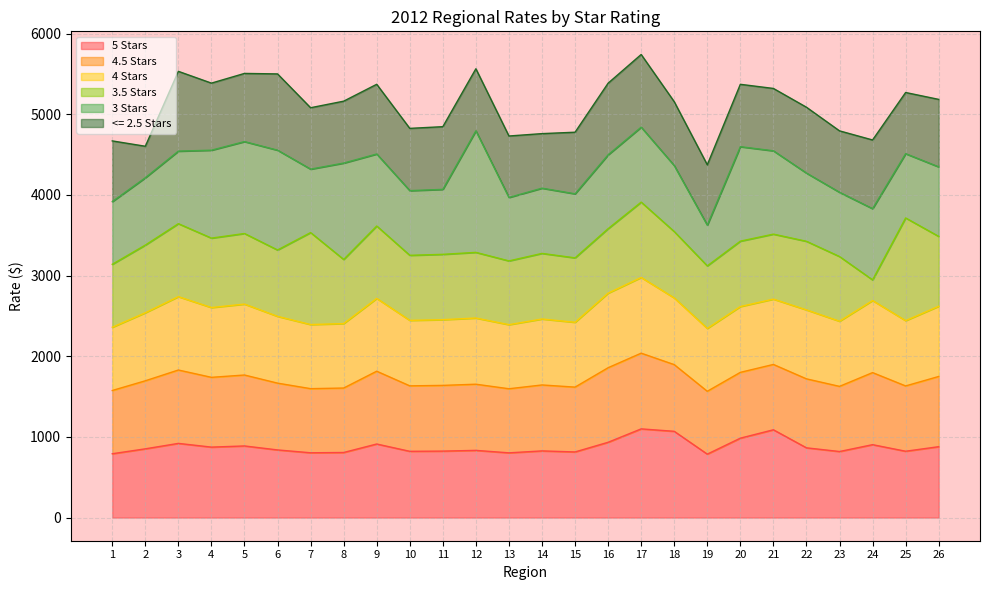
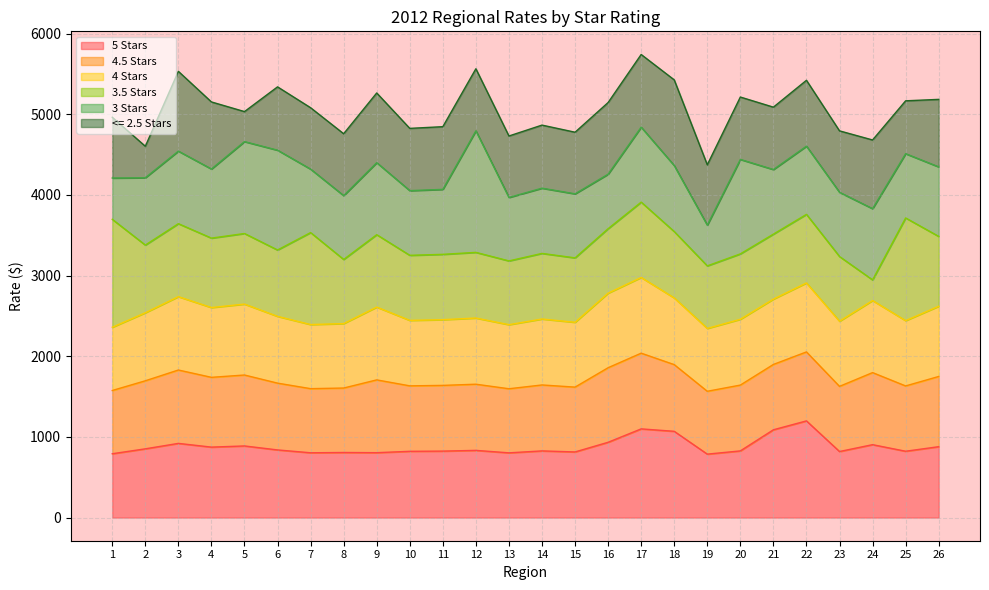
3.5 Stars, 1: 800 -> 1300
3 Stars, 1: 800 -> 500
3 Stars, 4: 1100 -> 900
<= 2.5 Stars, 5: 800 -> 400
<= 2.5 Stars, 6: 900 -> 800
3 Stars, 8: 1200 -> 800
5 Stars, 9: 900 -> 800
<= 2.5 Stars, 14: 700 -> 800
3 Stars, 16: 900 -> 700
<= 2.5 Stars, 18: 800 -> 1100
5 Stars, 20: 1000 -> 800
3 Stars, 21: 1000 -> 800
5 Stars, 22: 900 -> 1200
<= 2.5 Stars, 25: 800 -> 700
